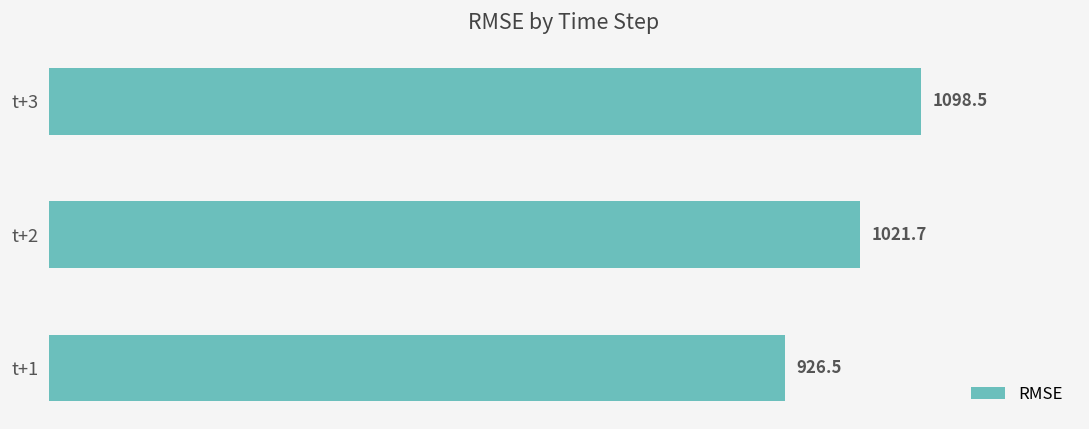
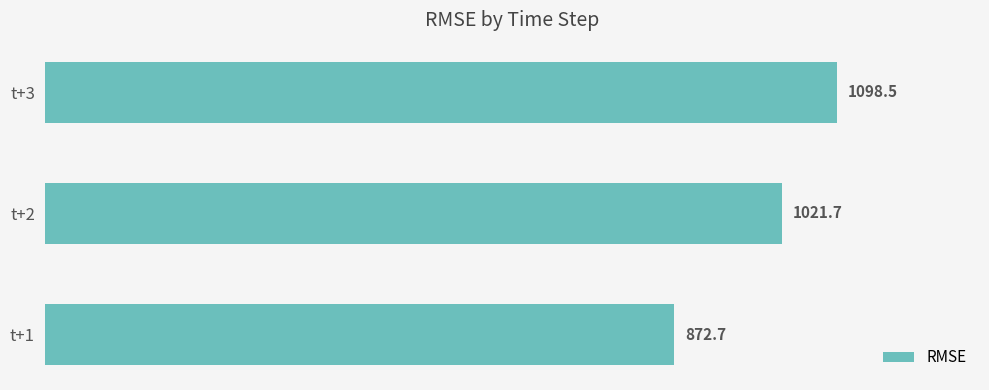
t+1: 926.5 -> 872.7
